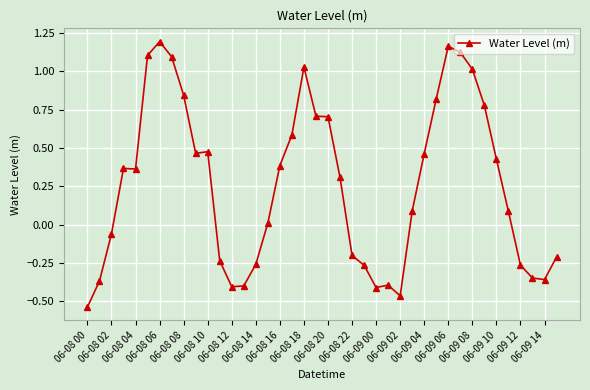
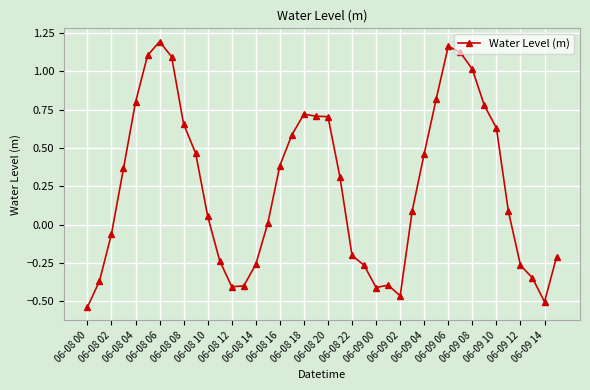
06-08 04: 0.36 -> 0.80
06-08 08: 0.84 -> 0.66
06-08 10: 0.48 -> 0.05
06-08 18: 1.03 -> 0.72
06-09 10: 0.43 -> 0.63
06-09 14: -0.36 -> -0.50
